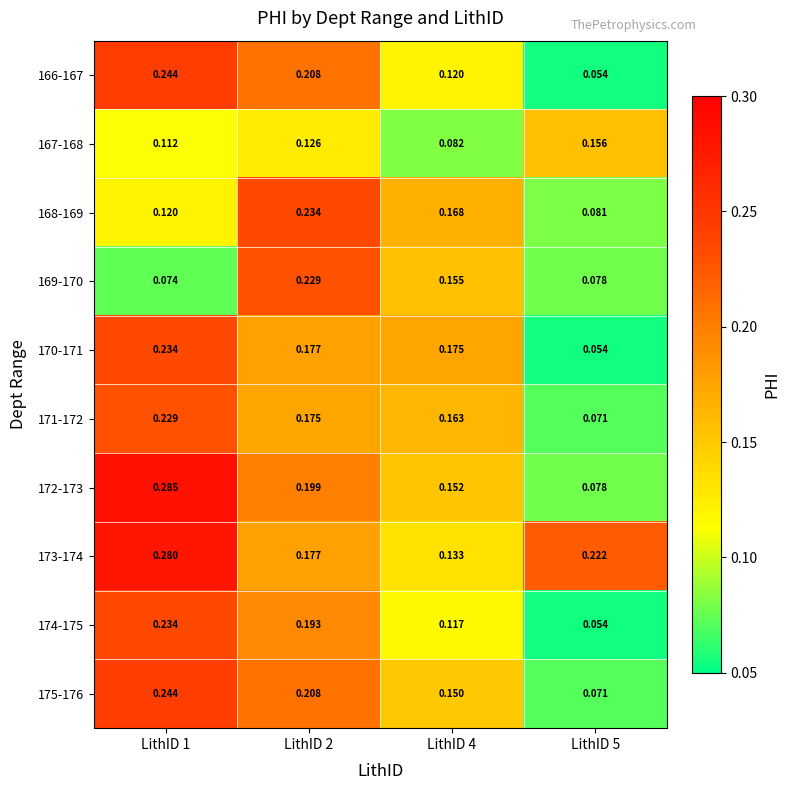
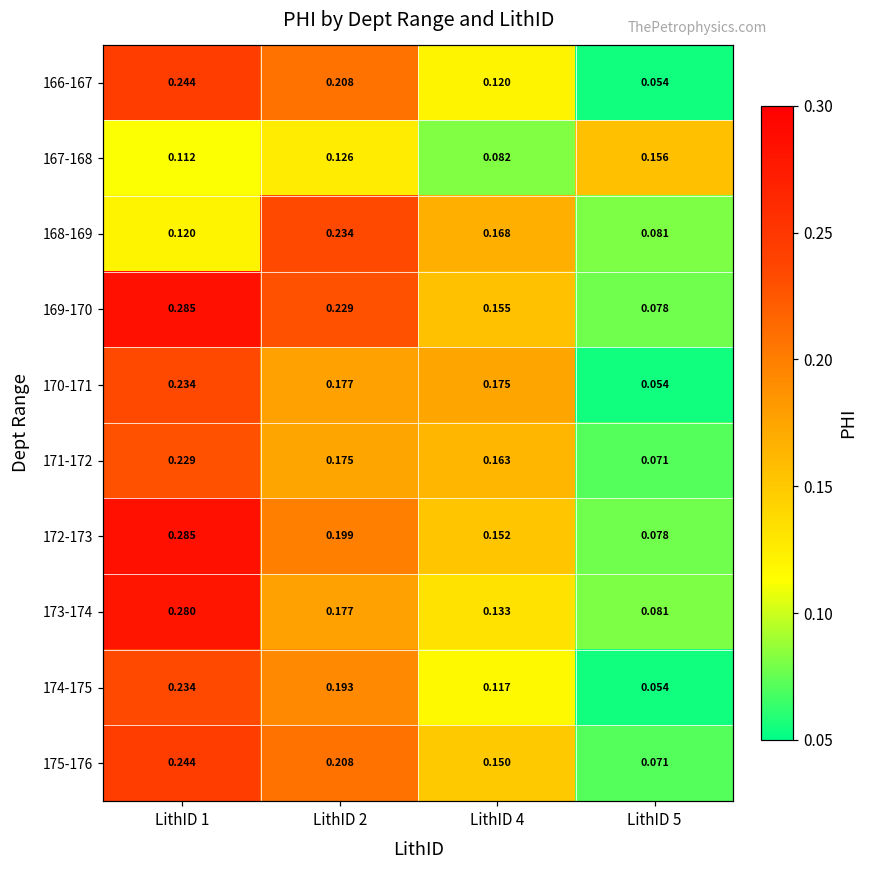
169-170, LithID 1: 0.074 -> 0.285
173-174, LithID 5: 0.222 -> 0.081
